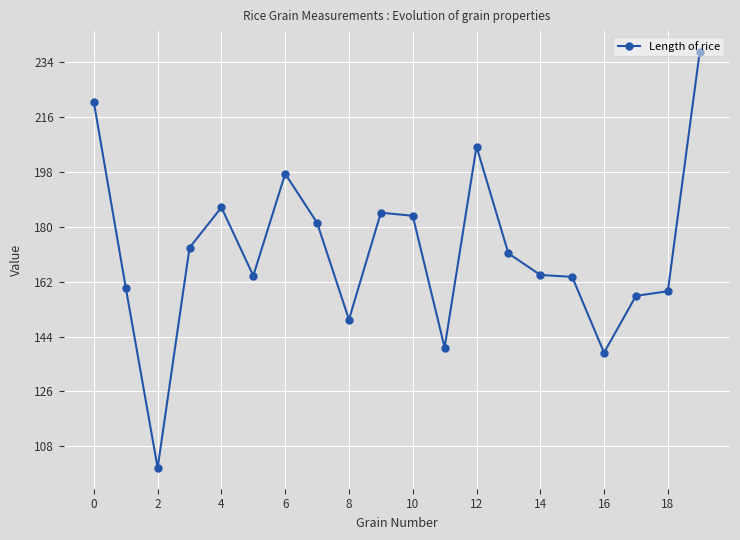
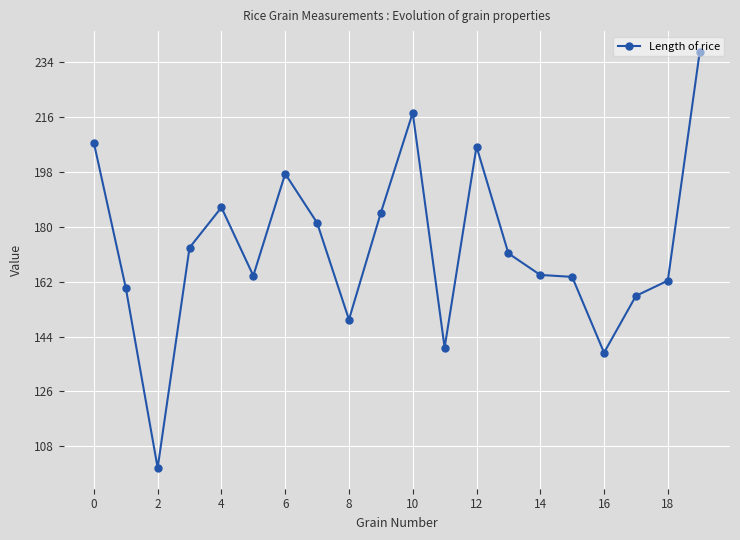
0: 221 -> 208
10: 184 -> 217
18: 159 -> 162
